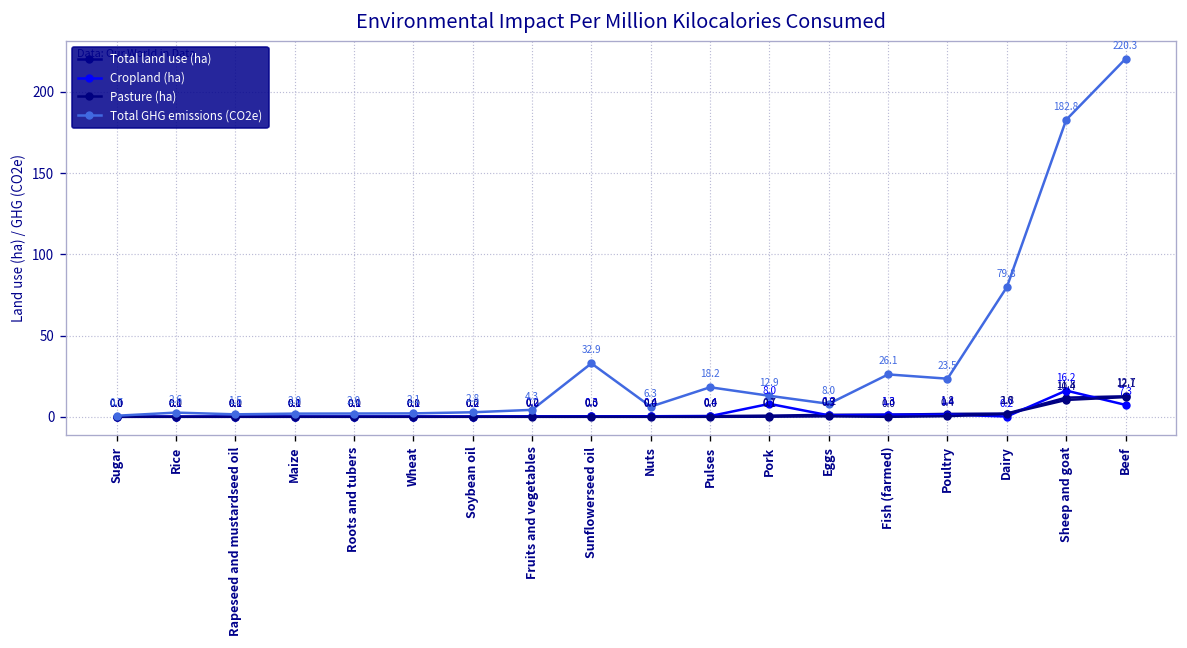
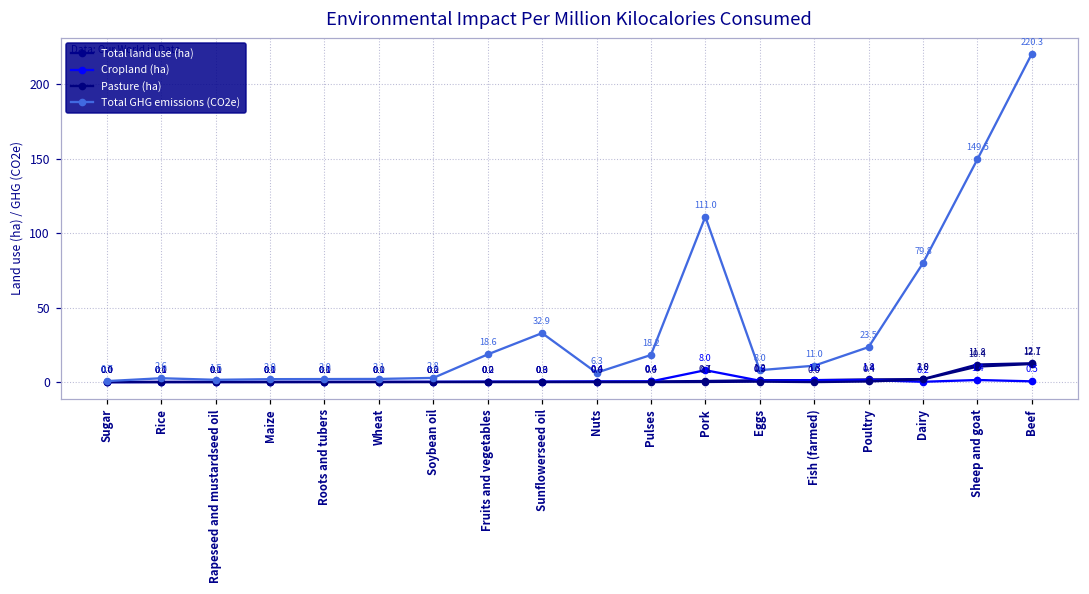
Total GHG emissions (CO2e), Fruits and vegetables: 4.3 -> 18.6
Total GHG emissions (CO2e), Pork: 12.9 -> 111.0
Total GHG emissions (CO2e), Fish (farmed): 26.1 -> 11.0
Cropland (ha), Sheep and goat: 16.2 -> 1.4
Total GHG emissions (CO2e), Sheep and goat: 182.8 -> 149.5
Cropland (ha), Beef: 7.3 -> 0.5
